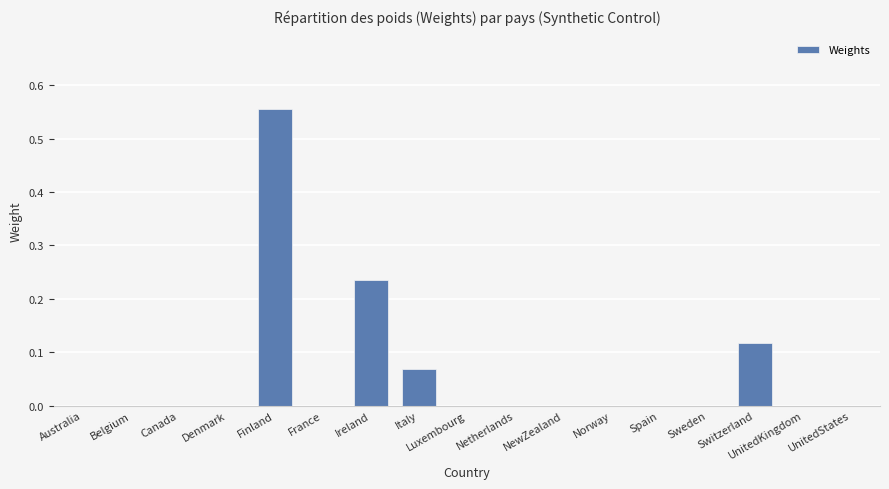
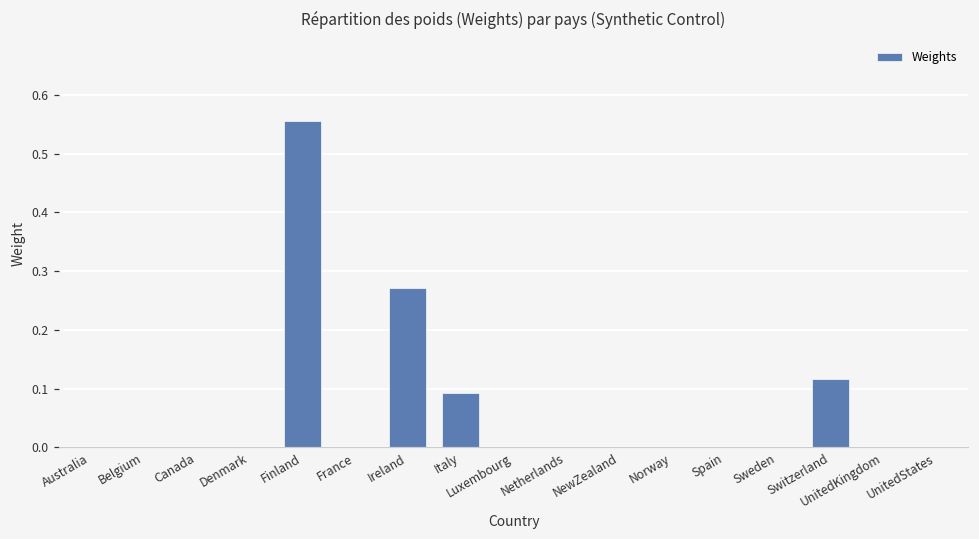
Ireland: 0.24 -> 0.27
Italy: 0.07 -> 0.09
